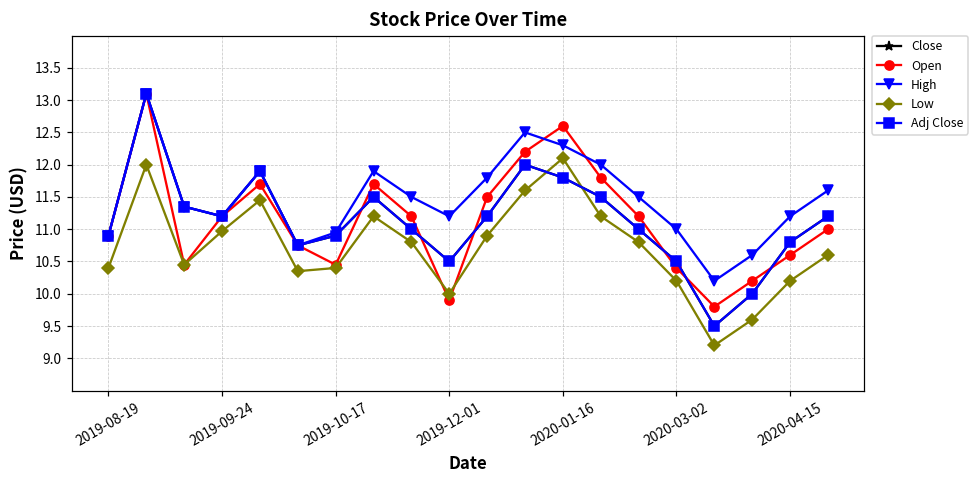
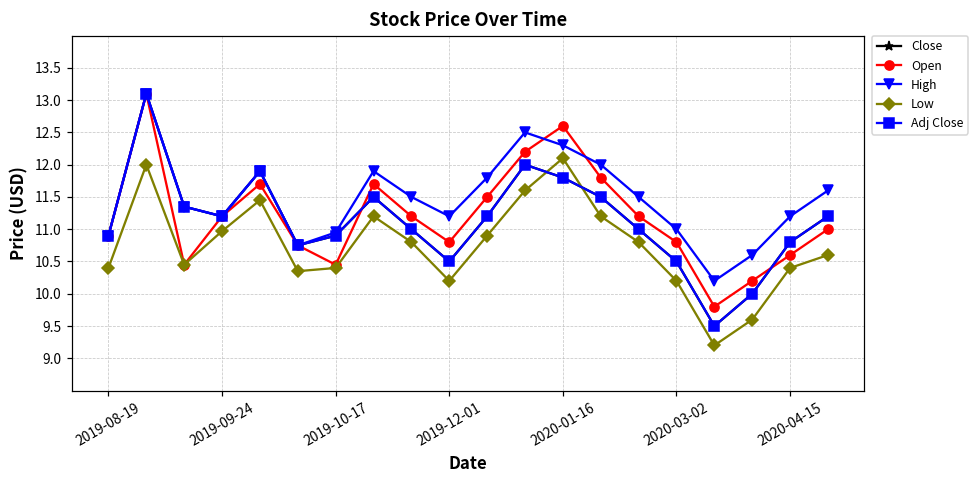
Open, 2019-12-01: 9.9 -> 10.8
Low, 2019-12-01: 10.0 -> 10.2
Open, 2020-03-02: 10.4 -> 10.8
Low, 2020-04-15: 10.2 -> 10.4
